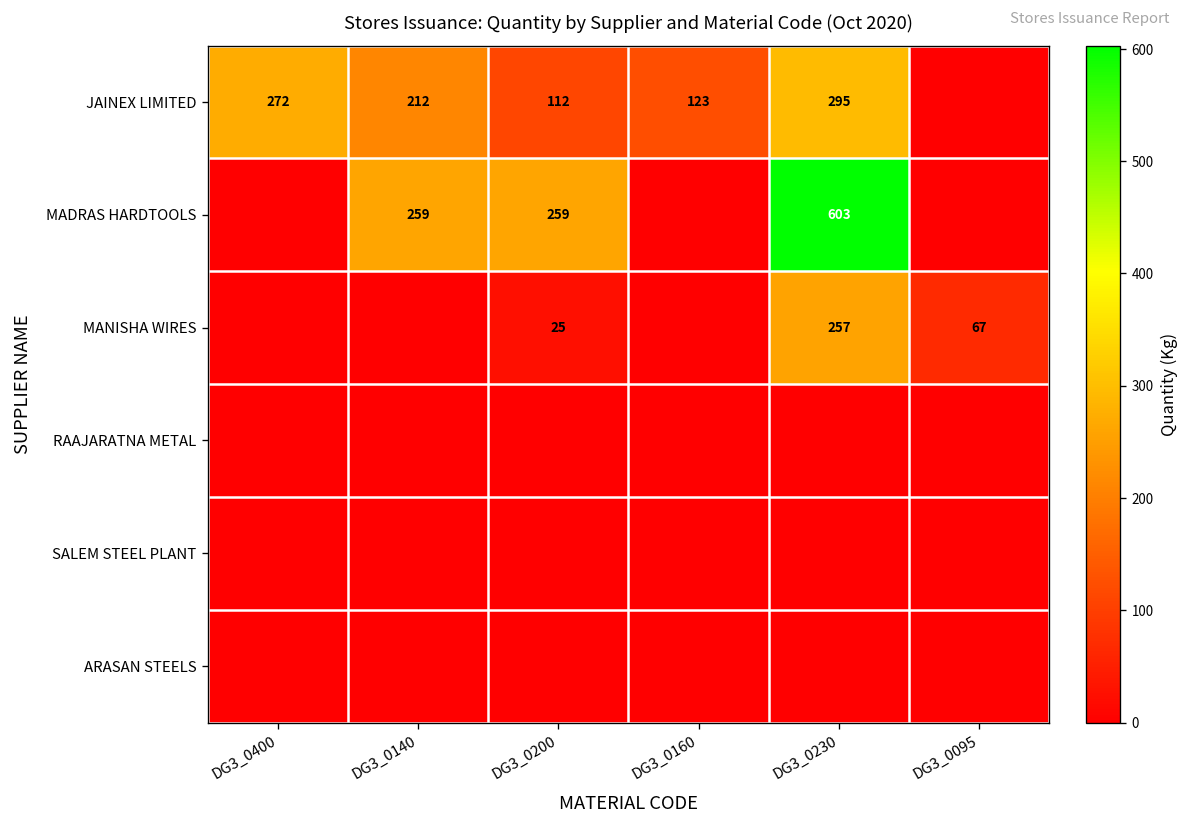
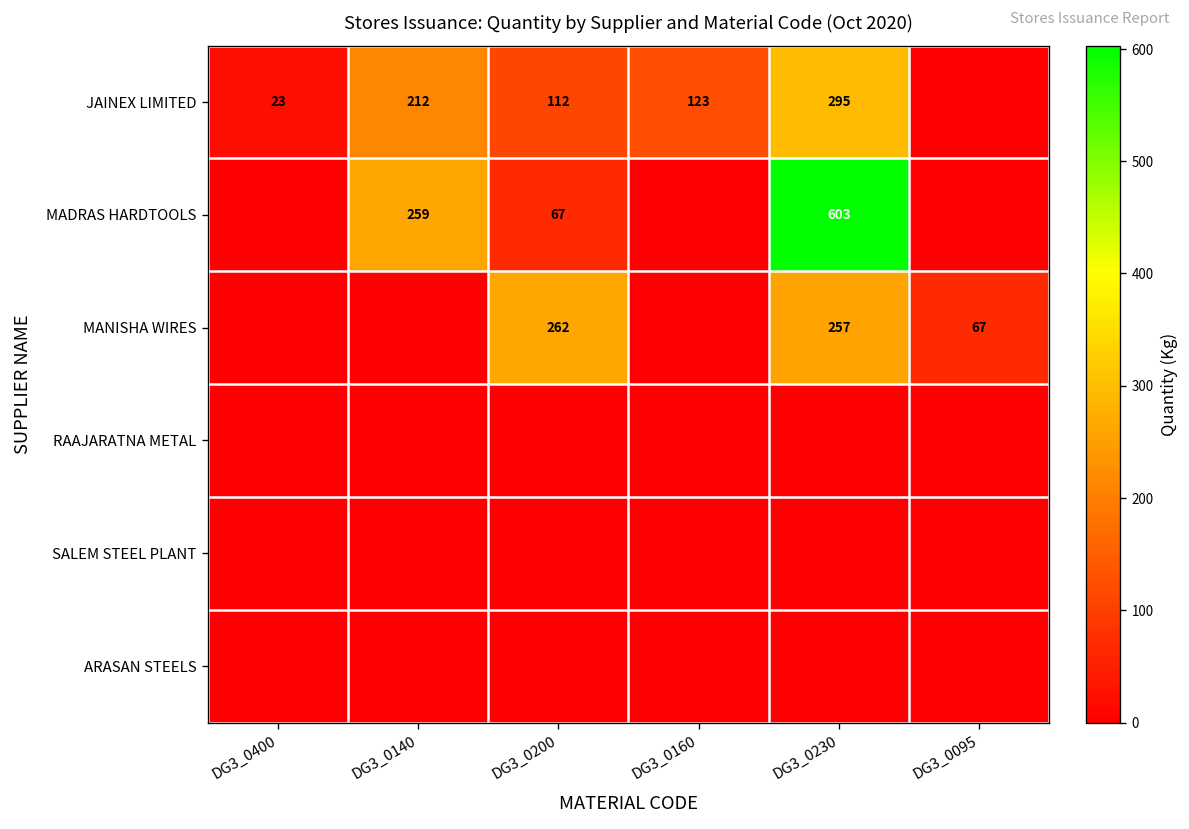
JAINEX LIMITED, DG3_0400: 272 -> 23
MADRAS HARDTOOLS, DG3_0200: 259 -> 67
MANISHA WIRES, DG3_0200: 25 -> 262
